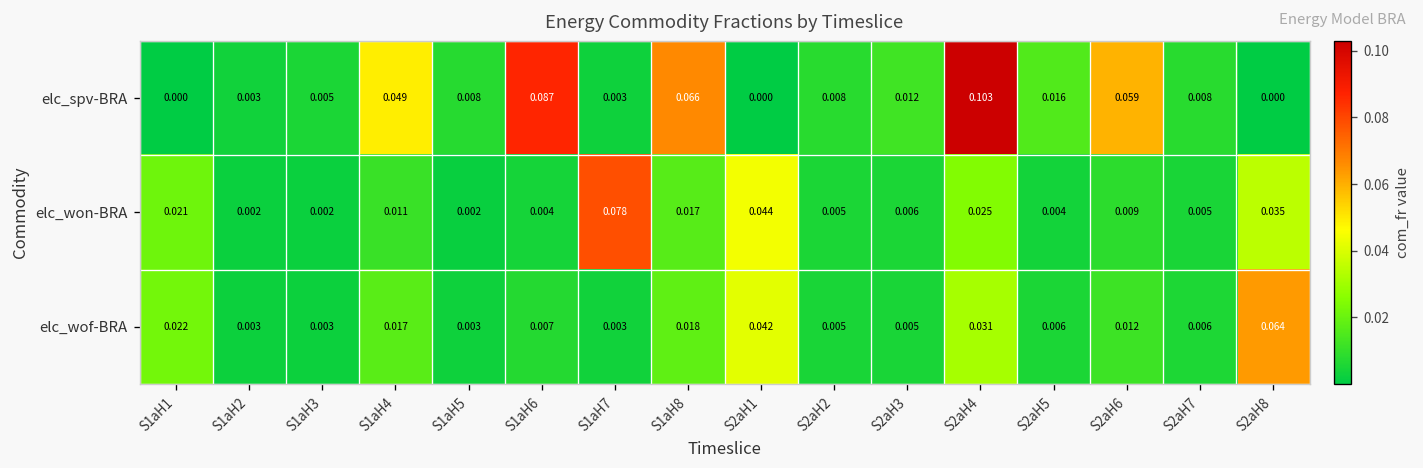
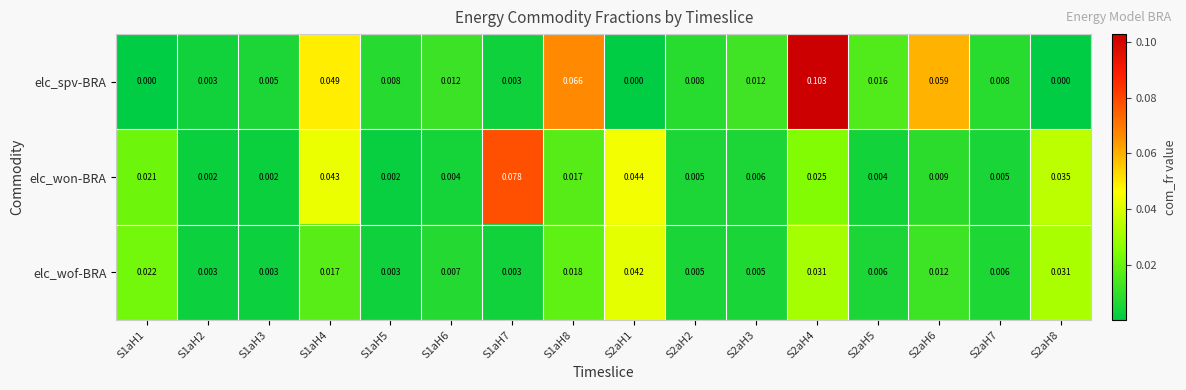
elc_spv-BRA, S1aH6: 0.087 -> 0.012
elc_won-BRA, S1aH4: 0.011 -> 0.043
elc_wof-BRA, S2aH8: 0.064 -> 0.031
